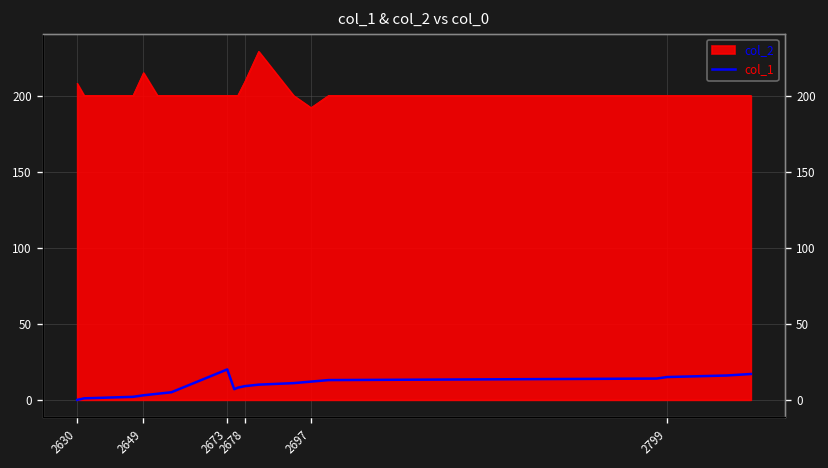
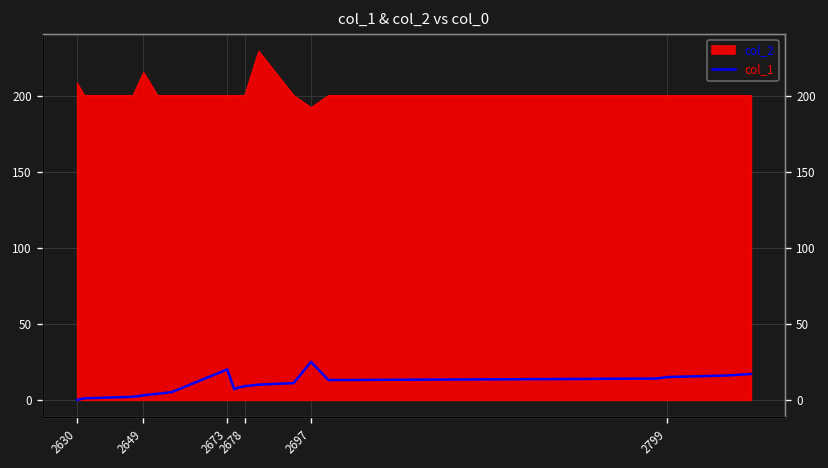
col_2, 2678: 209 -> 200
col_1, 2697: 12 -> 25
